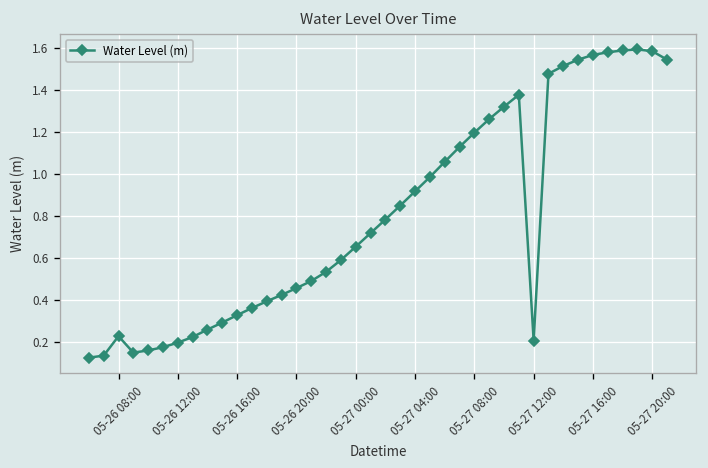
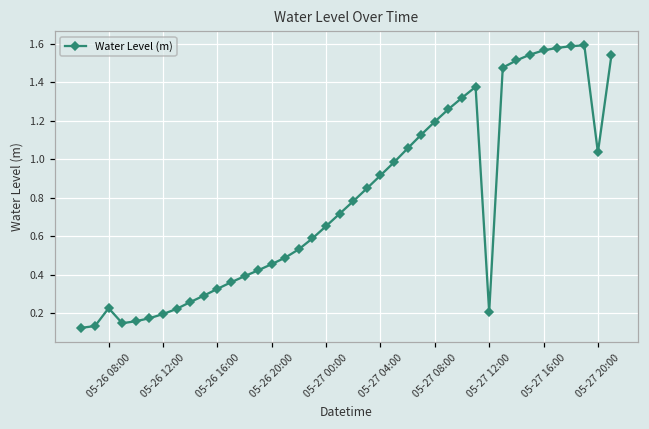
05-27 20:00: 1.58 -> 1.04
